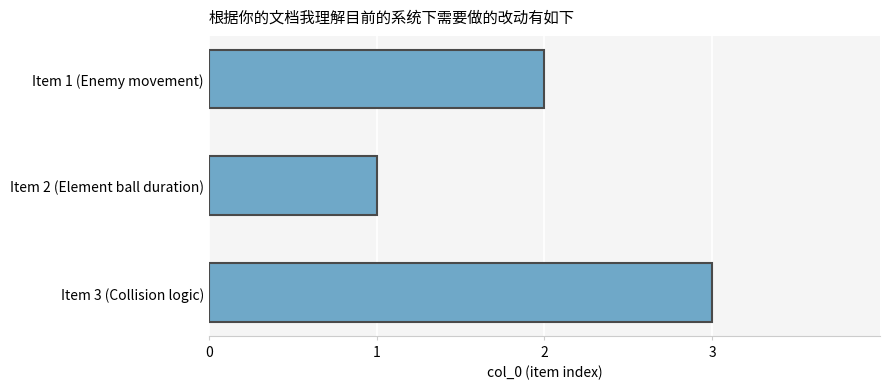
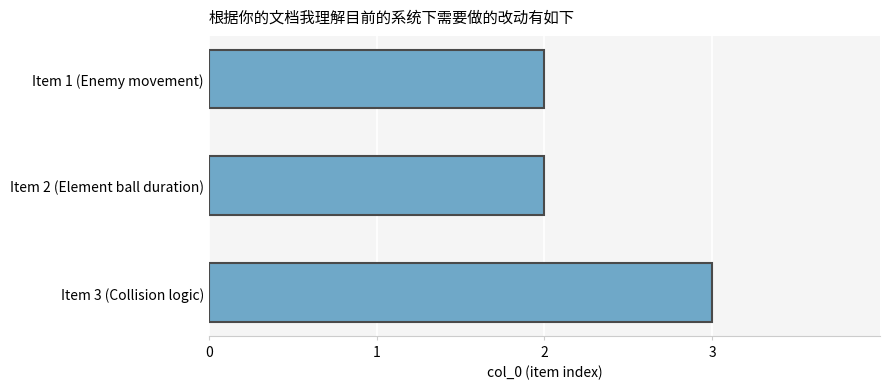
Item 2 (Element ball duration): 1 -> 2
